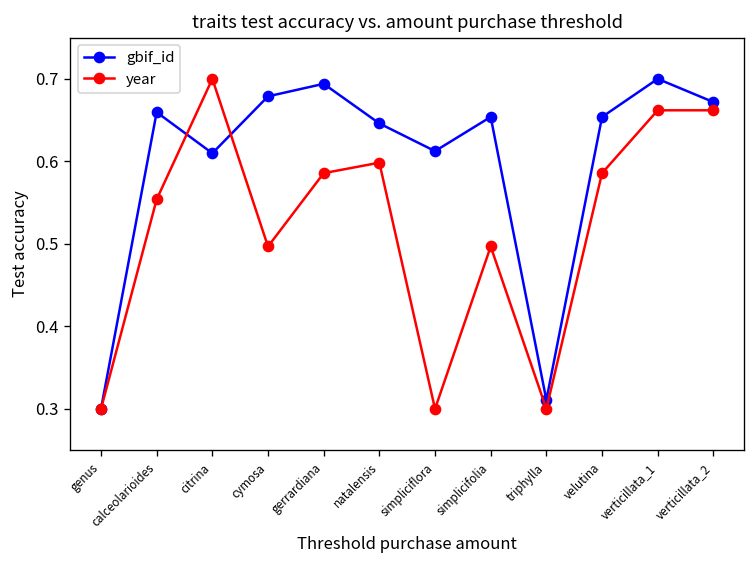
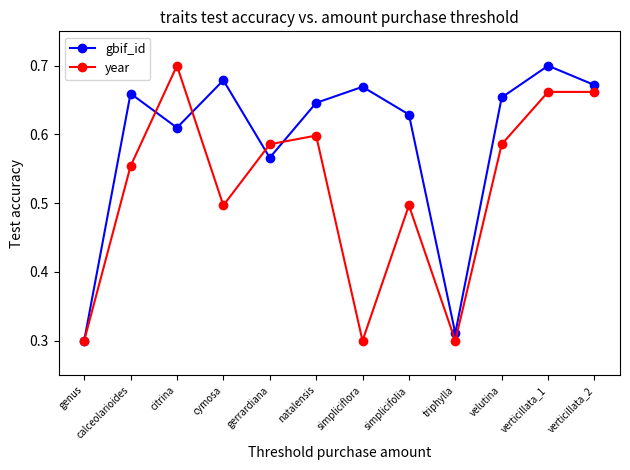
gbif_id, gerrardiana: 0.69 -> 0.57
gbif_id, simpliciflora: 0.61 -> 0.67
gbif_id, simplicifolia: 0.65 -> 0.63
